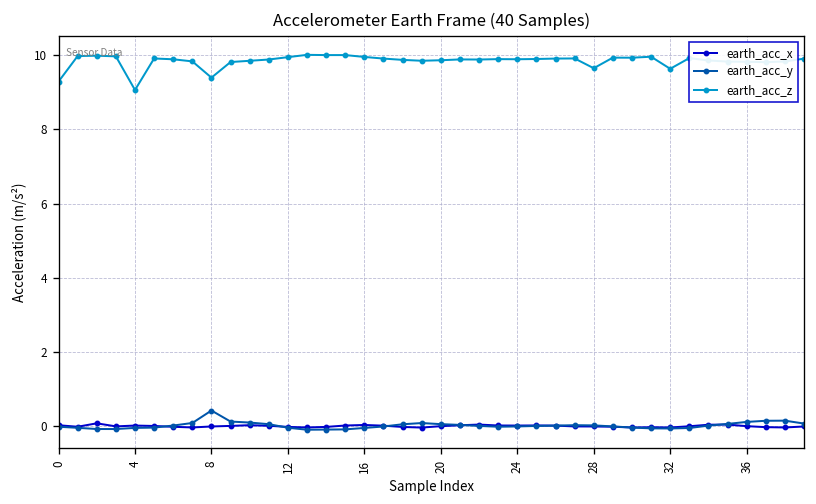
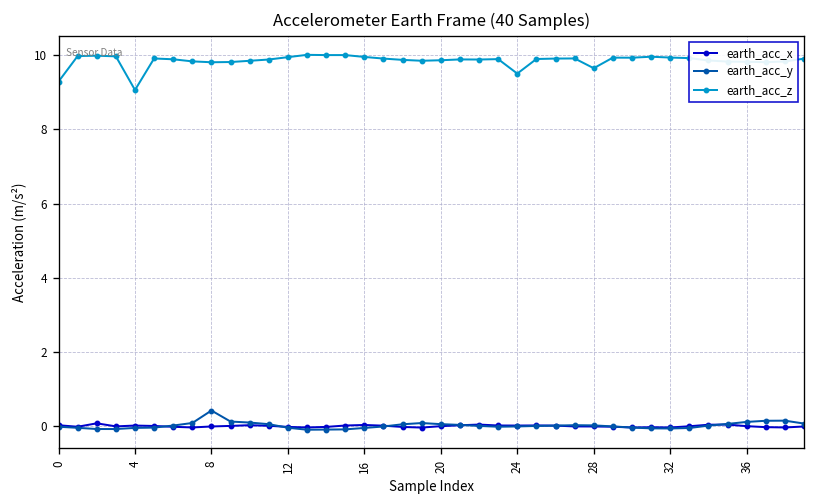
earth_acc_z, 8: 9.4 -> 9.8
earth_acc_z, 24: 9.9 -> 9.5
earth_acc_z, 32: 9.6 -> 9.9
